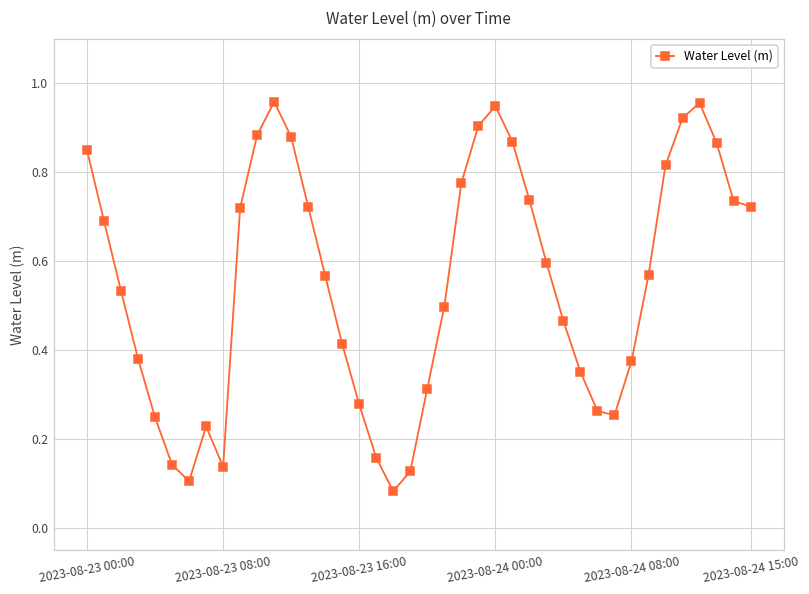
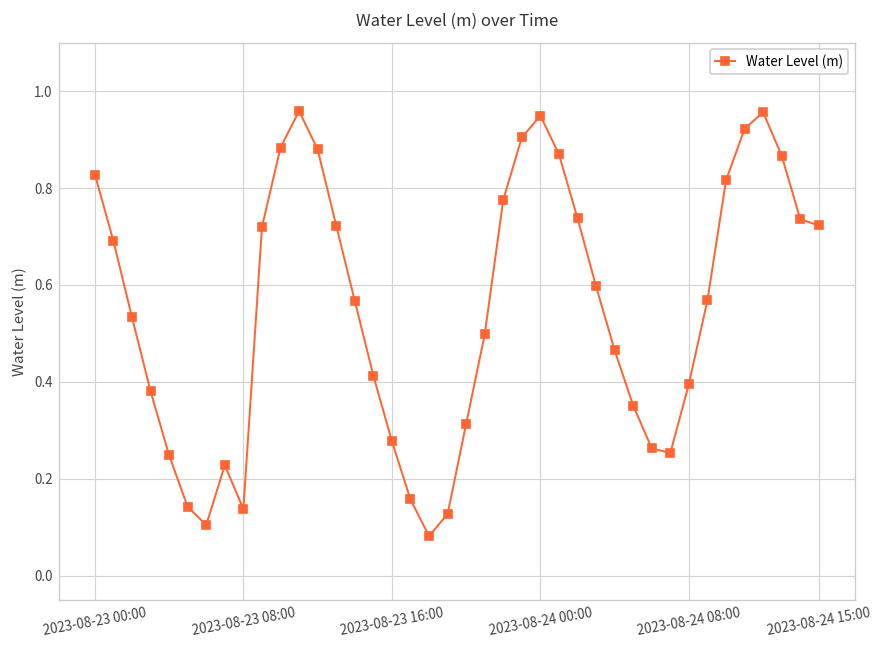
2023-08-23 00:00: 0.85 -> 0.83
2023-08-24 08:00: 0.37 -> 0.40
